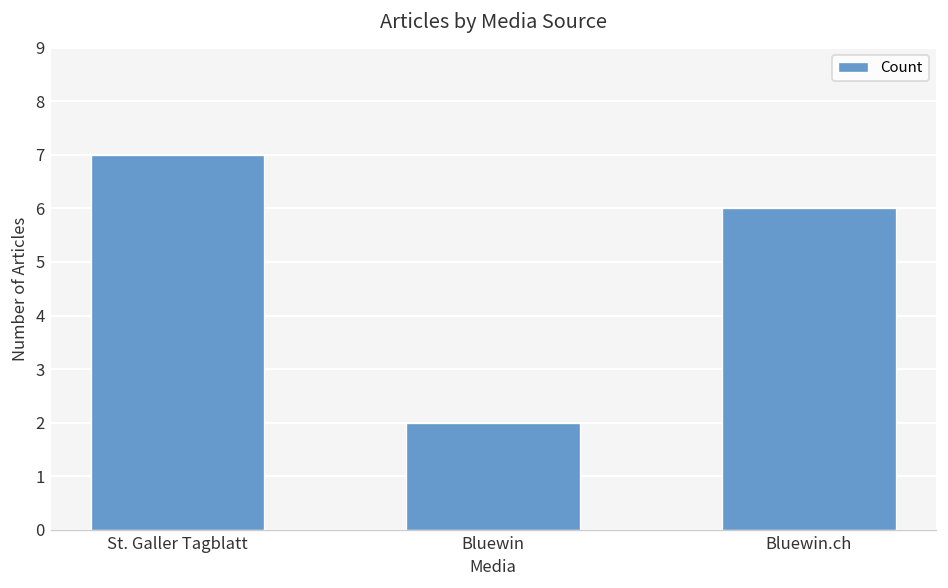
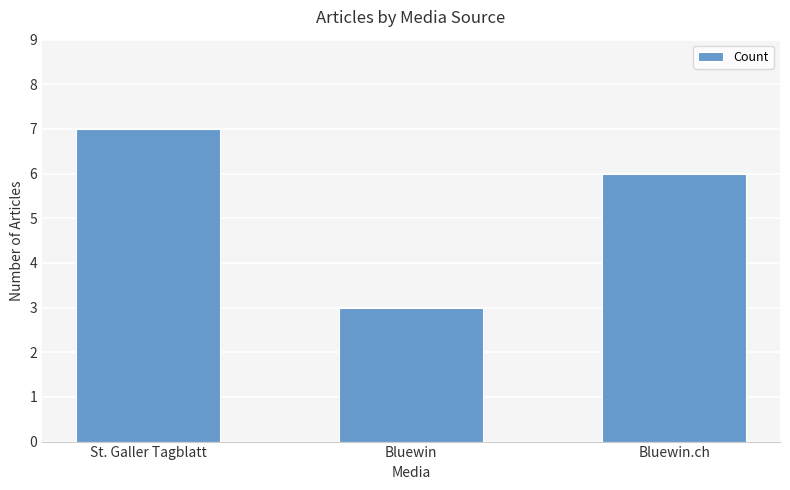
Bluewin: 2 -> 3
